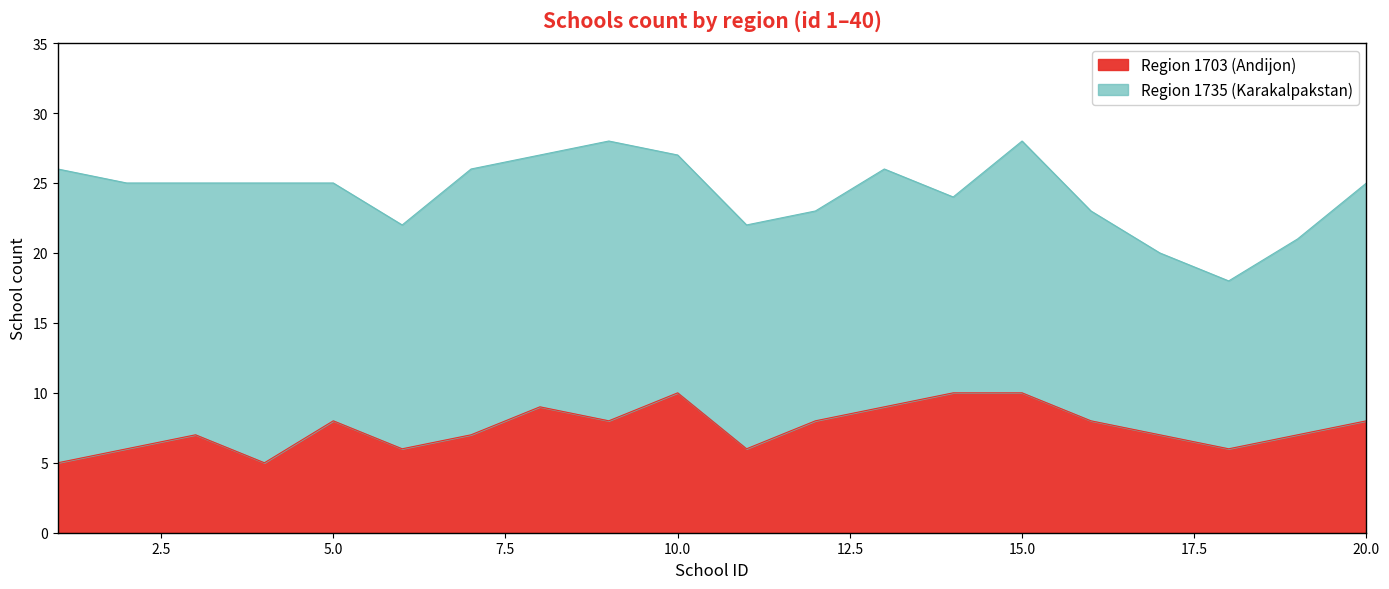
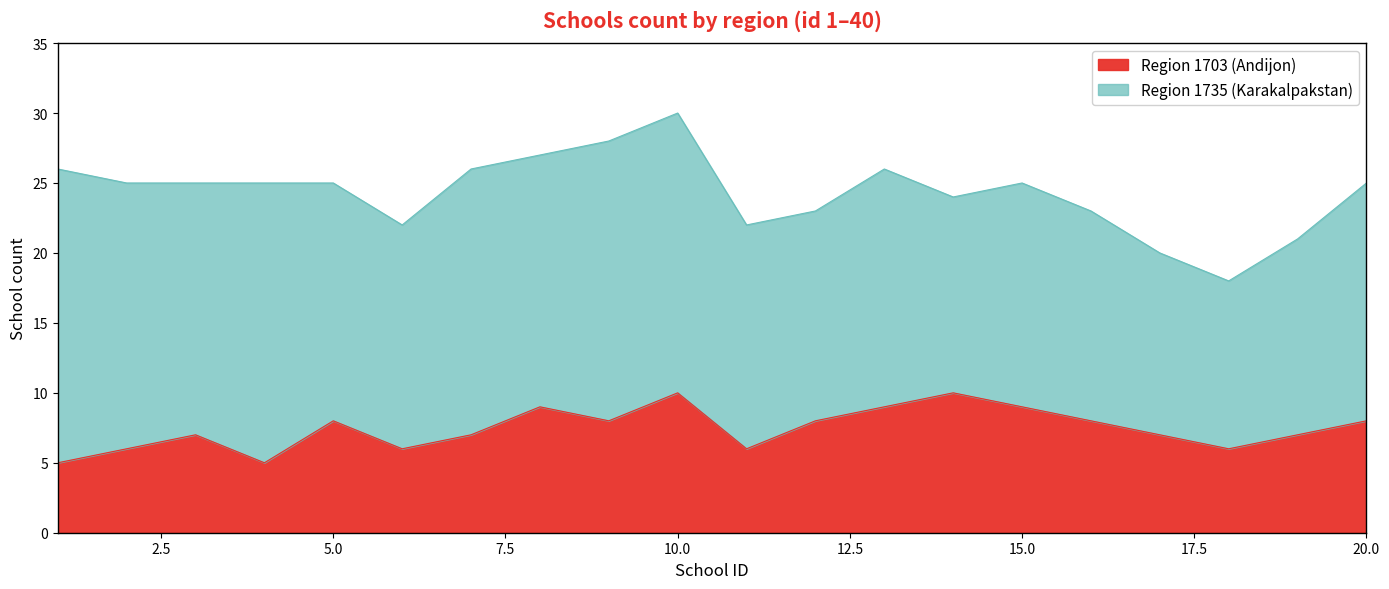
Region 1735 (Karakalpakstan), 10.0: 17 -> 20
Region 1703 (Andijon), 15.0: 10 -> 9
Region 1735 (Karakalpakstan), 15.0: 18 -> 16
